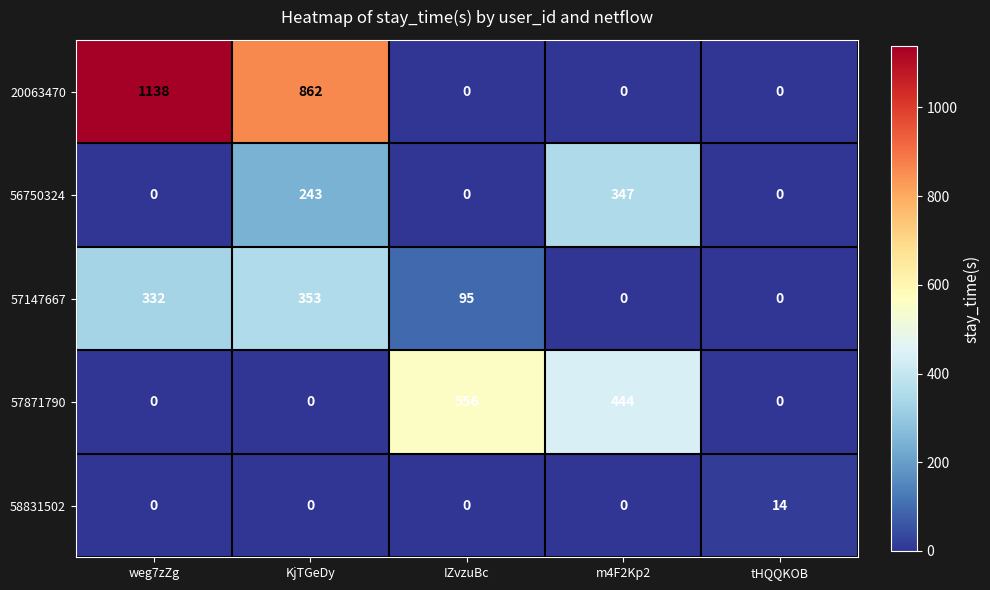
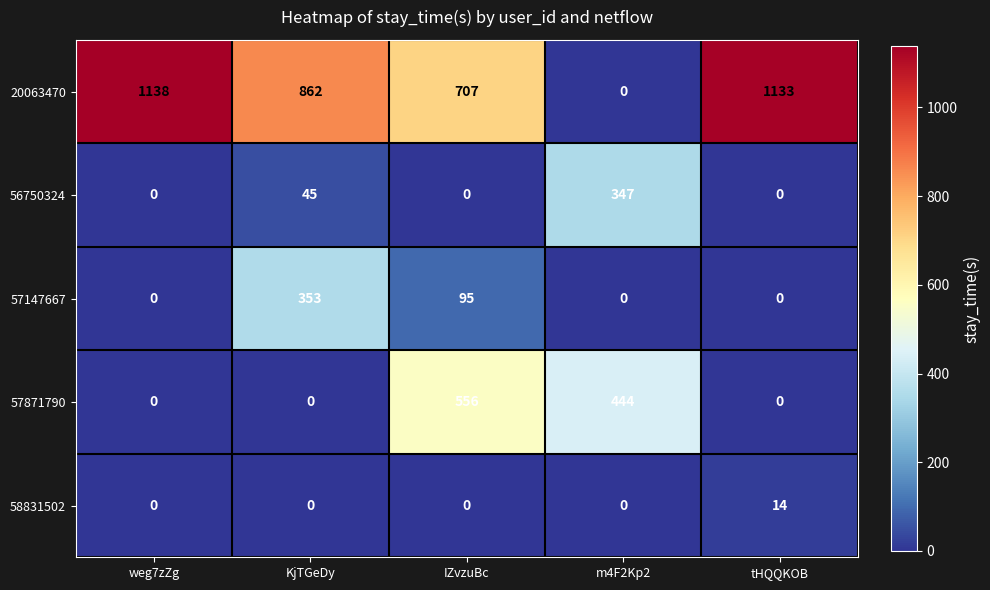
20063470, IZvzuBc: 0 -> 707
20063470, tHQQKOB: 0 -> 1133
56750324, KjTGeDy: 243 -> 45
57147667, weg7zZg: 332 -> 0
